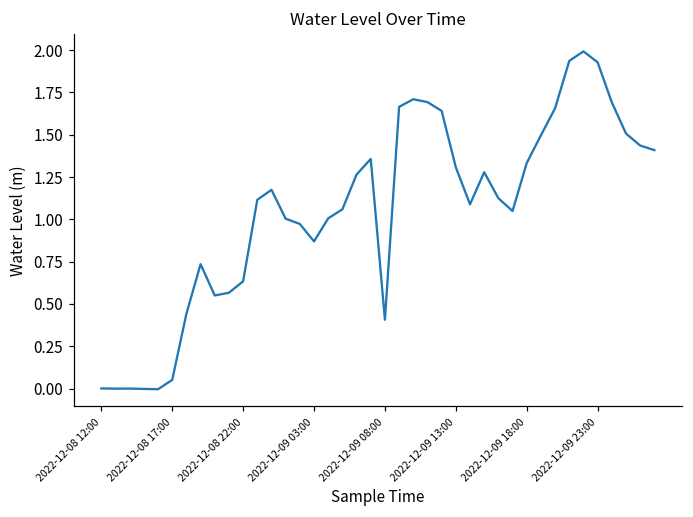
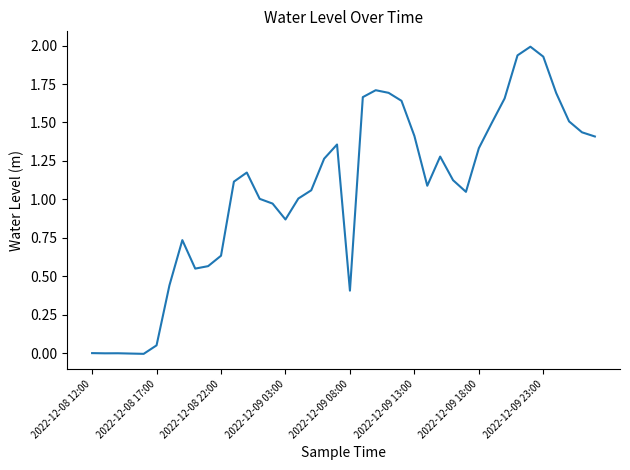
2022-12-09 13:00: 1.31 -> 1.41
